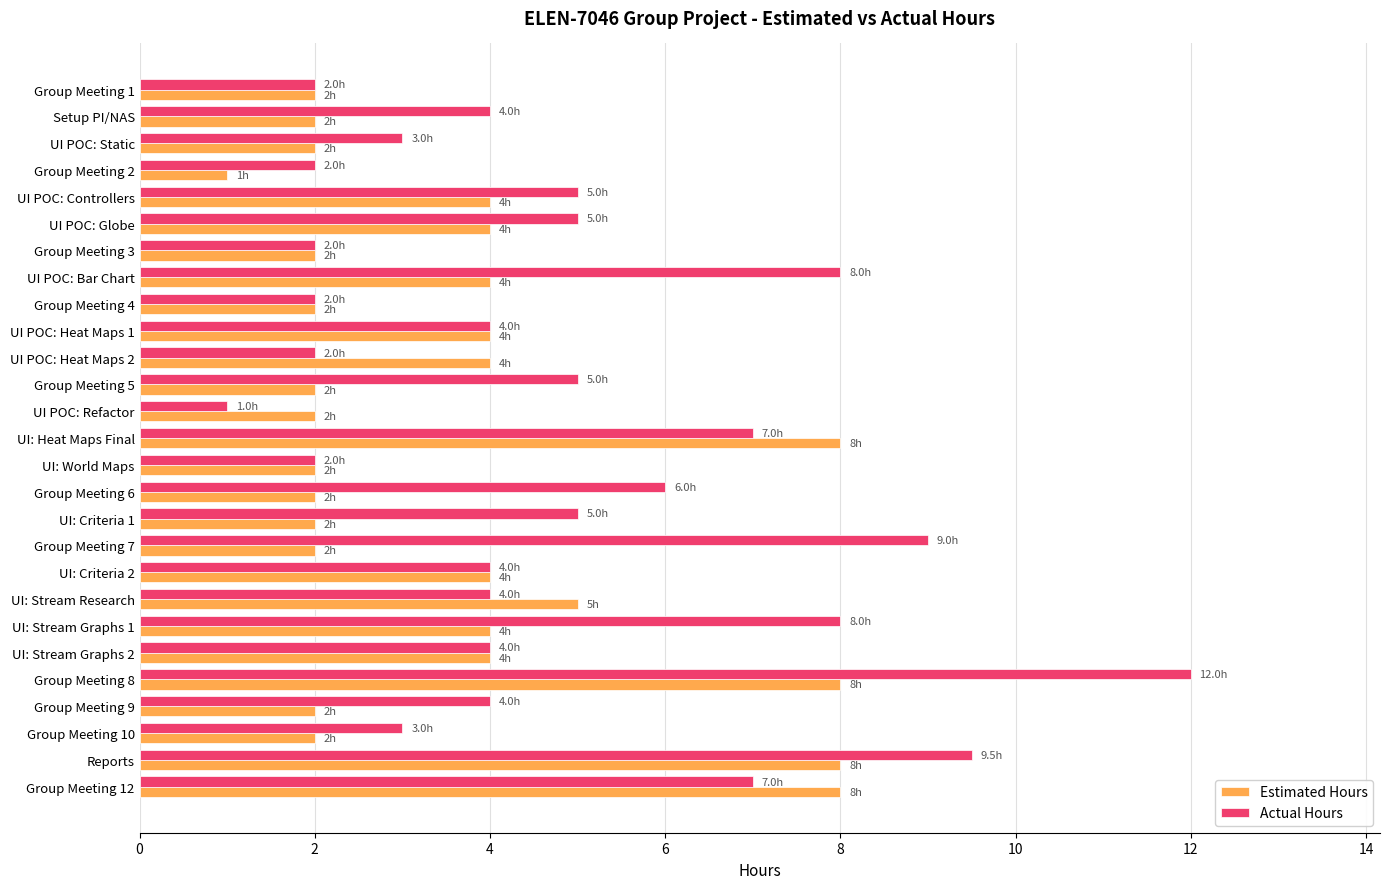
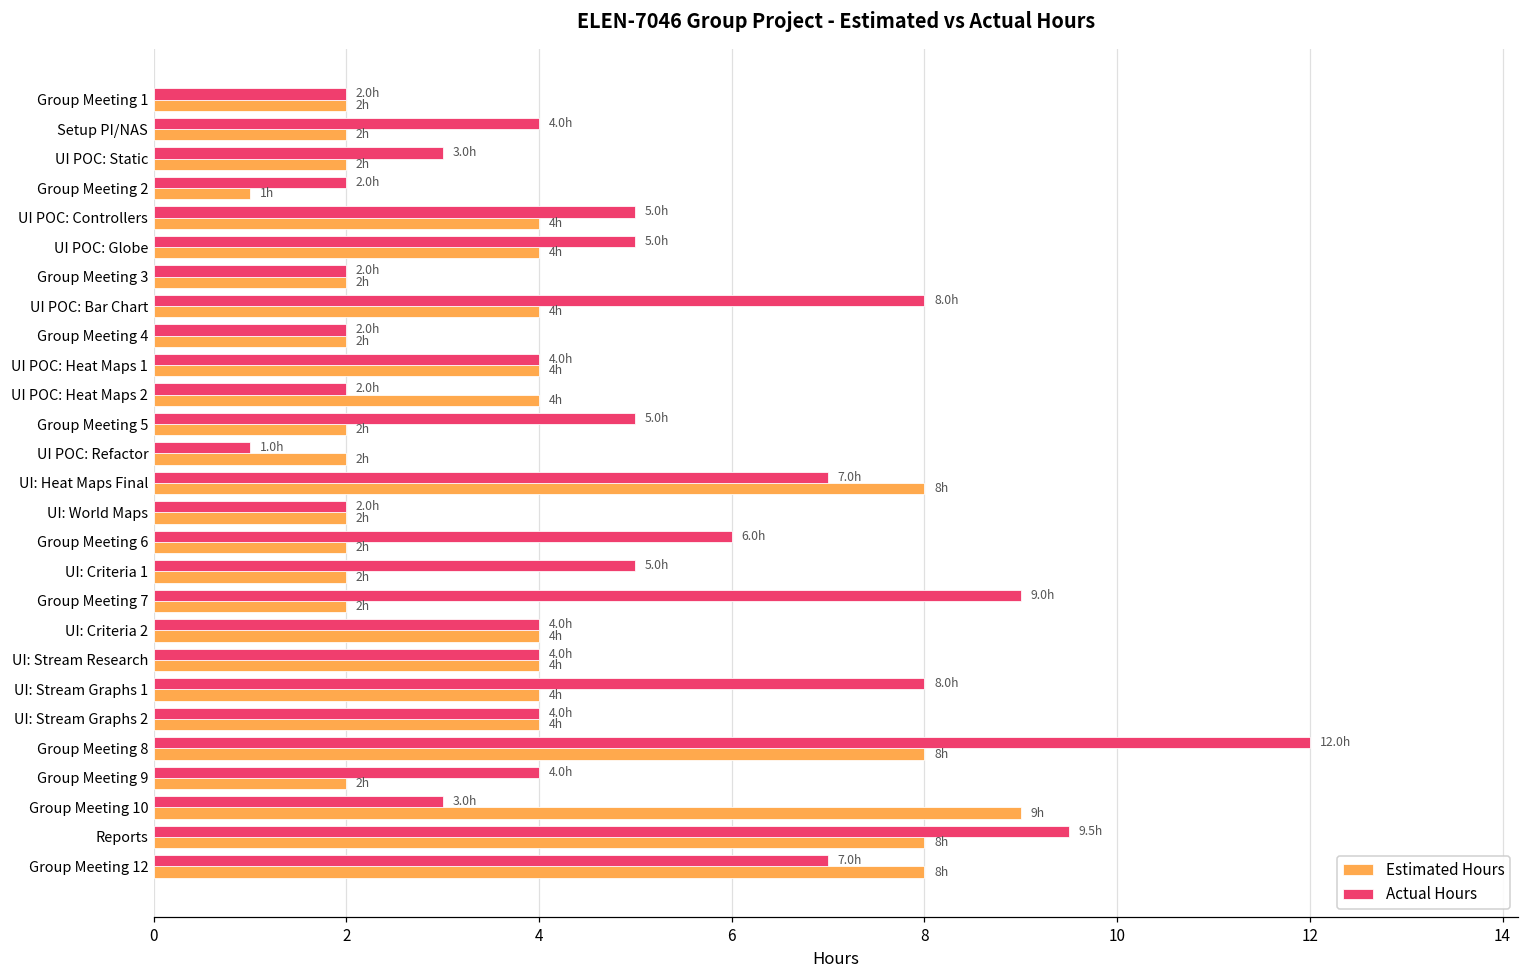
Estimated Hours, UI: Stream Research: 5h -> 4h
Estimated Hours, Group Meeting 10: 2h -> 9h
